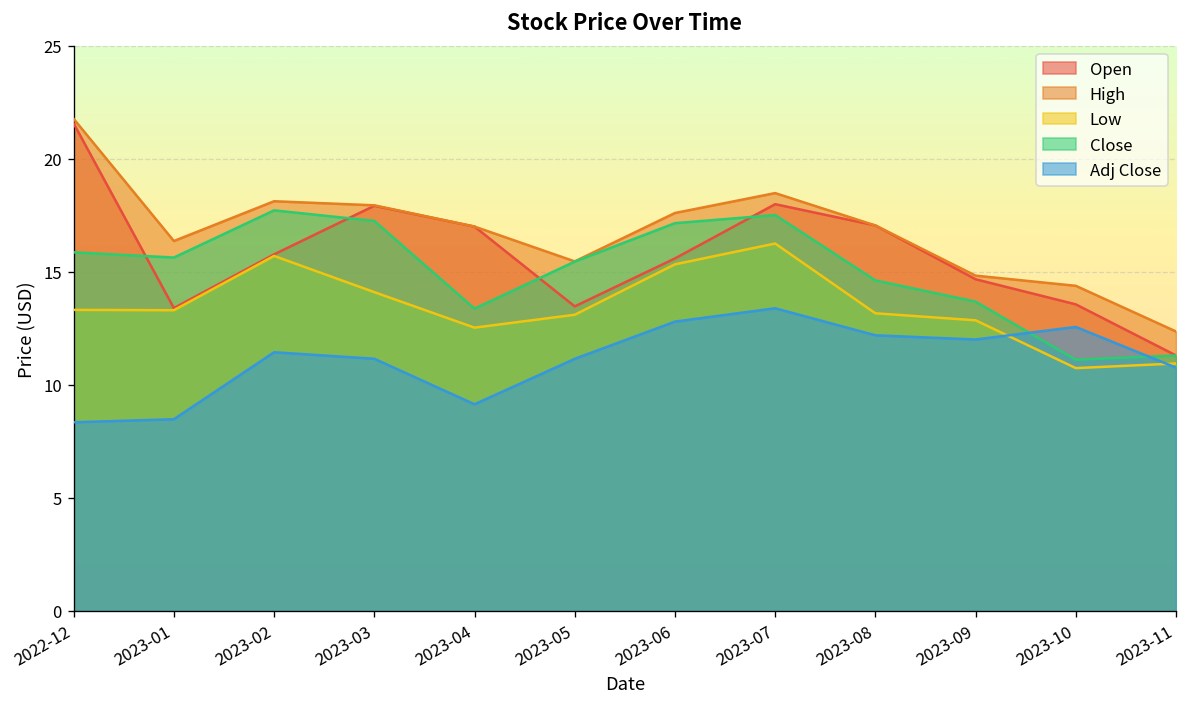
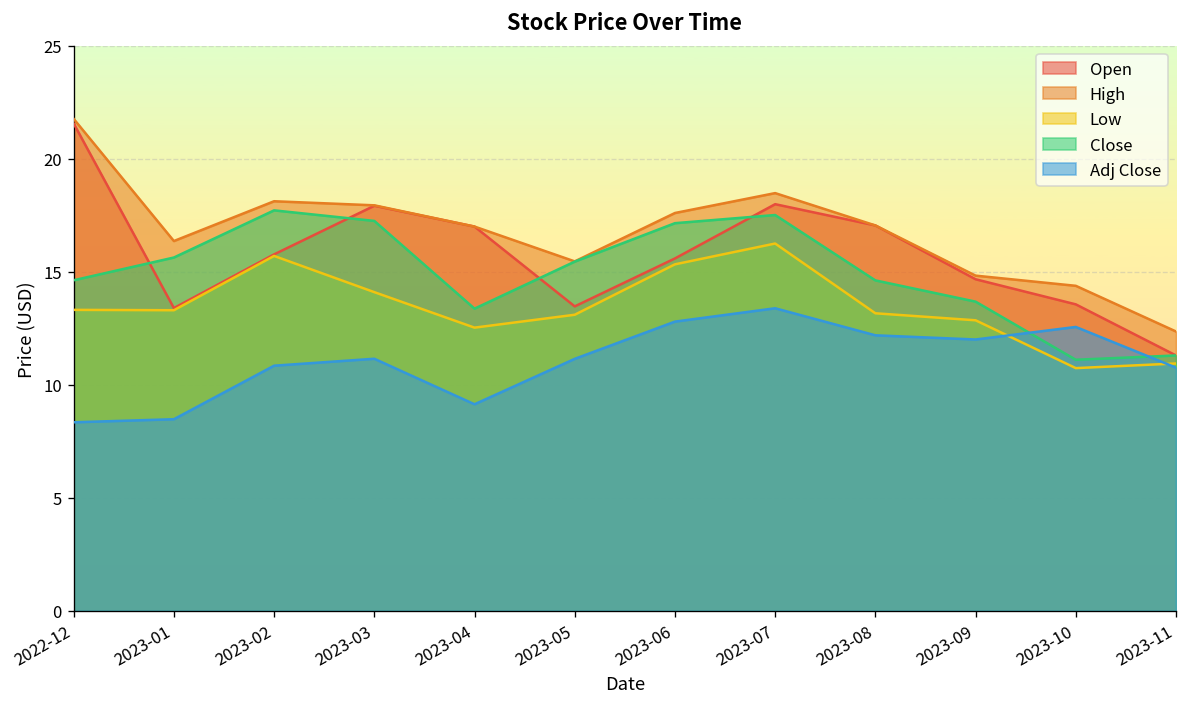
Close, 2022-12: 15.9 -> 14.6
Adj Close, 2023-02: 11.4 -> 10.8
